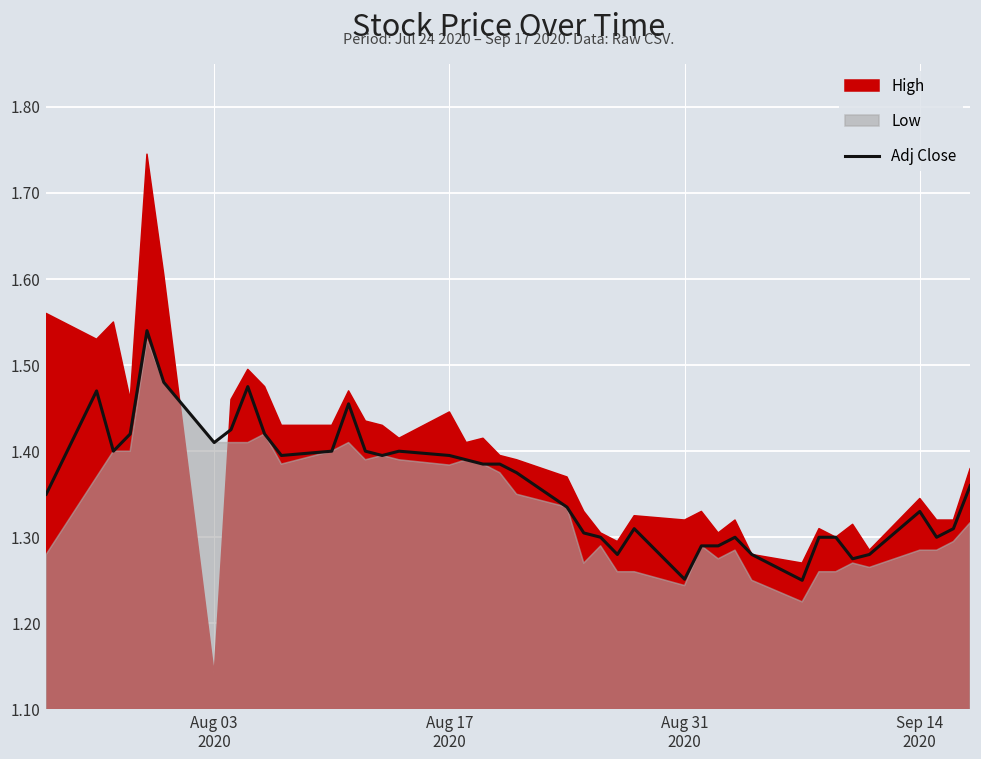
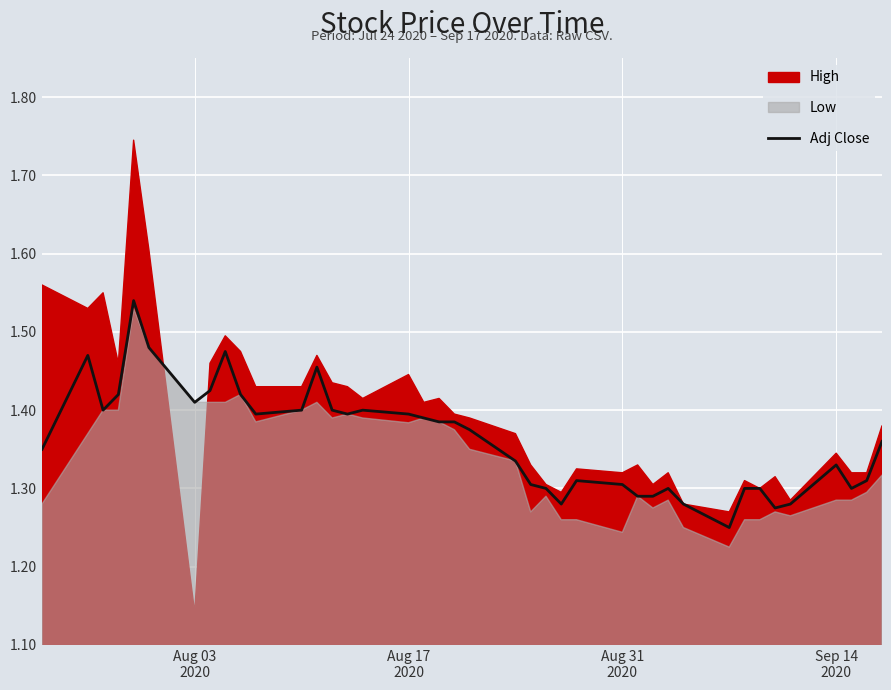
Adj Close, Aug 31 2020: 1.25 -> 1.30
